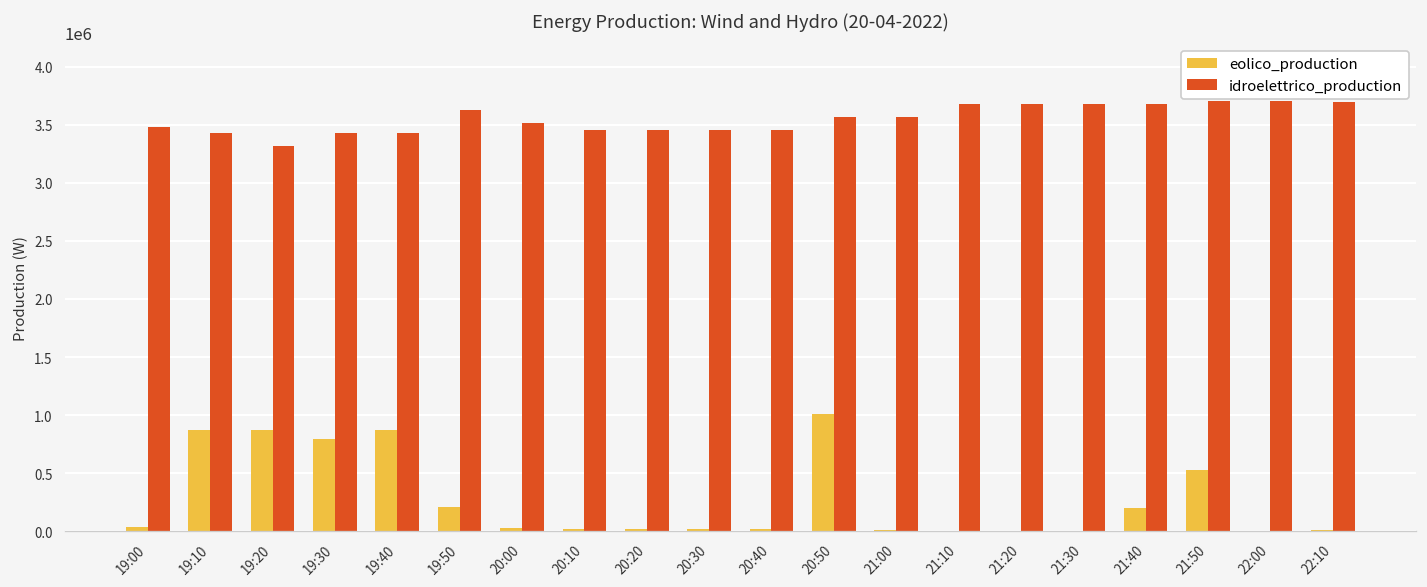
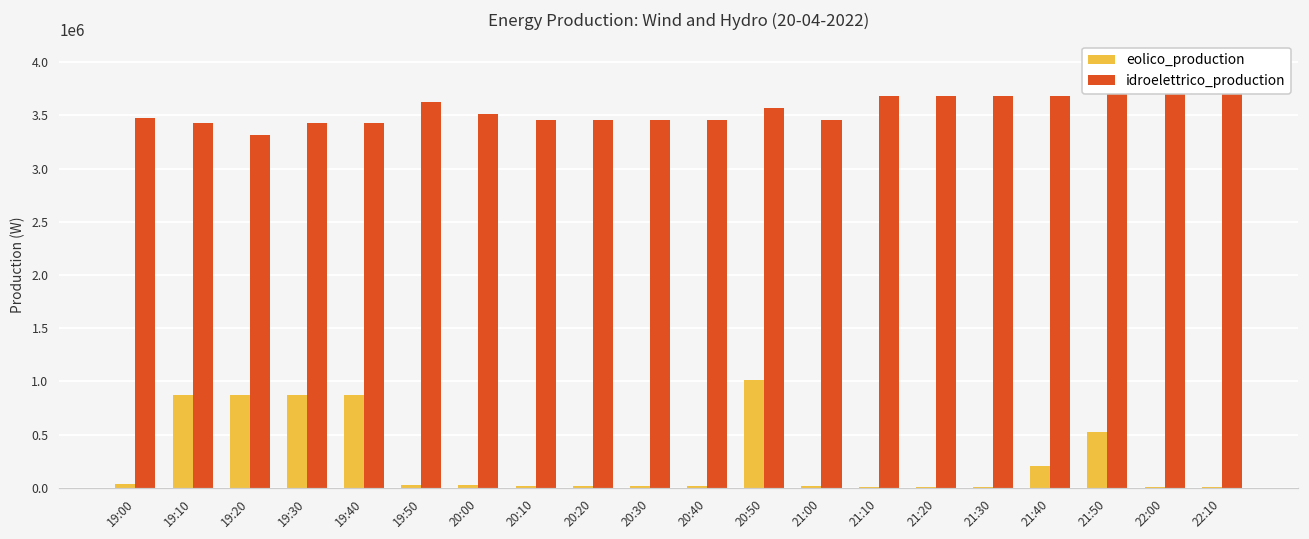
eolico_production, 19:30: 800000 -> 900000
eolico_production, 19:50: 200000 -> 0
idroelettrico_production, 21:00: 3600000 -> 3500000
